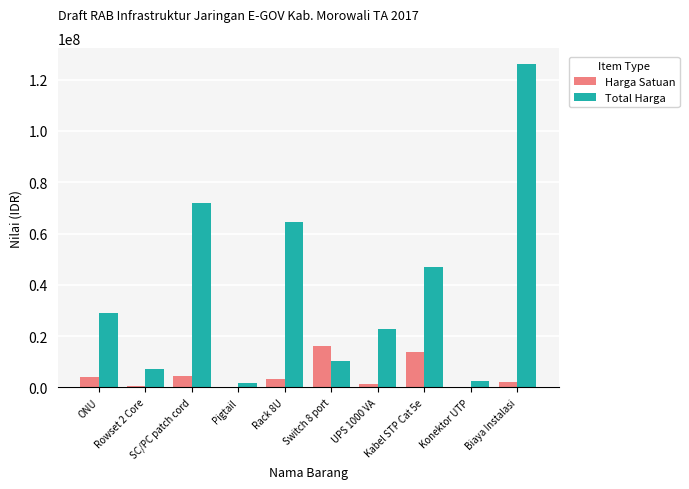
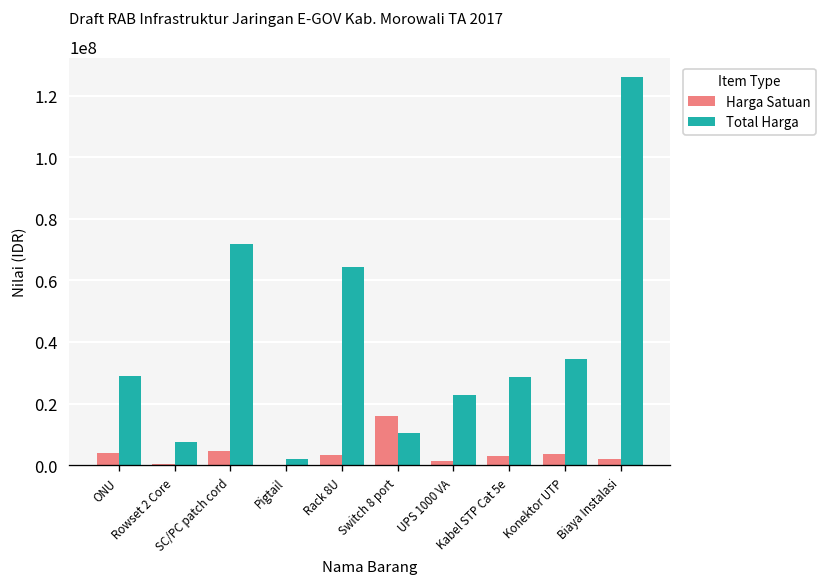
Harga Satuan, Kabel STP Cat 5e: 14000000 -> 3000000
Total Harga, Kabel STP Cat 5e: 47000000 -> 29000000
Harga Satuan, Konektor UTP: 0 -> 4000000
Total Harga, Konektor UTP: 3000000 -> 35000000
